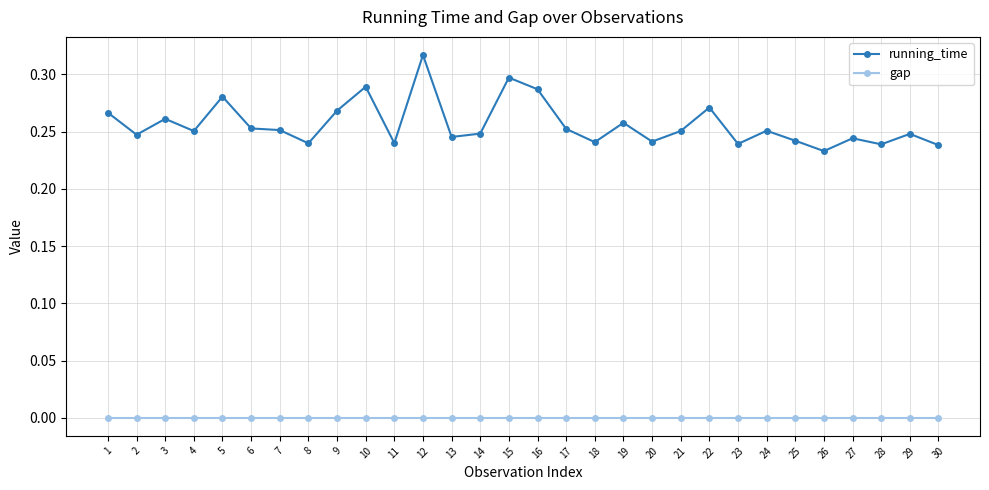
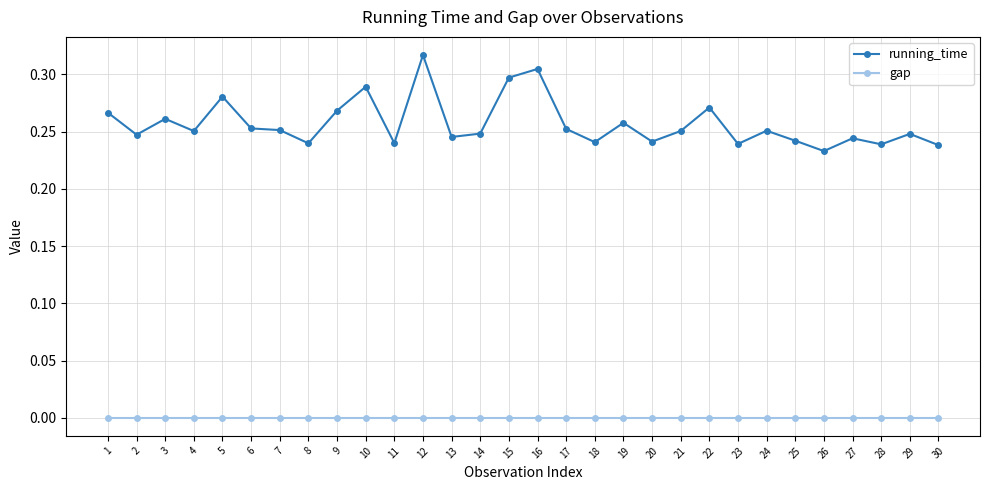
running_time, 16: 0.287 -> 0.305
